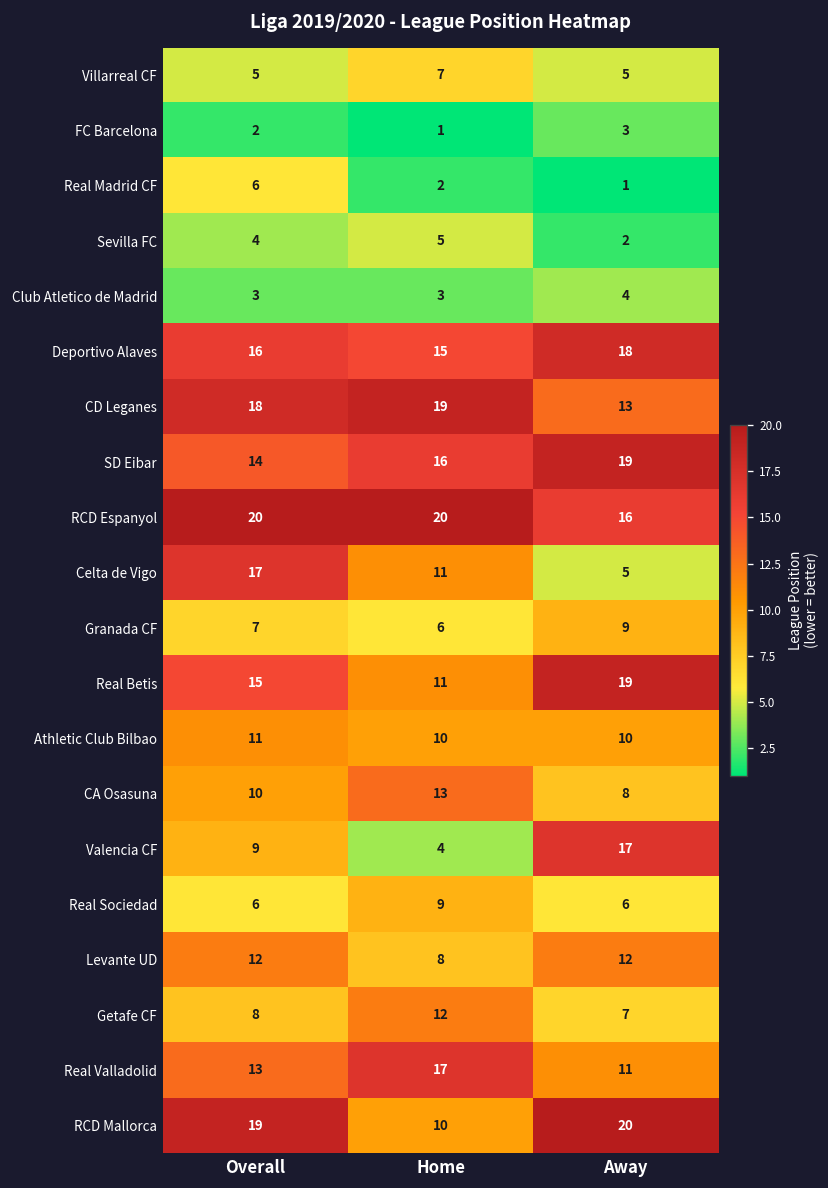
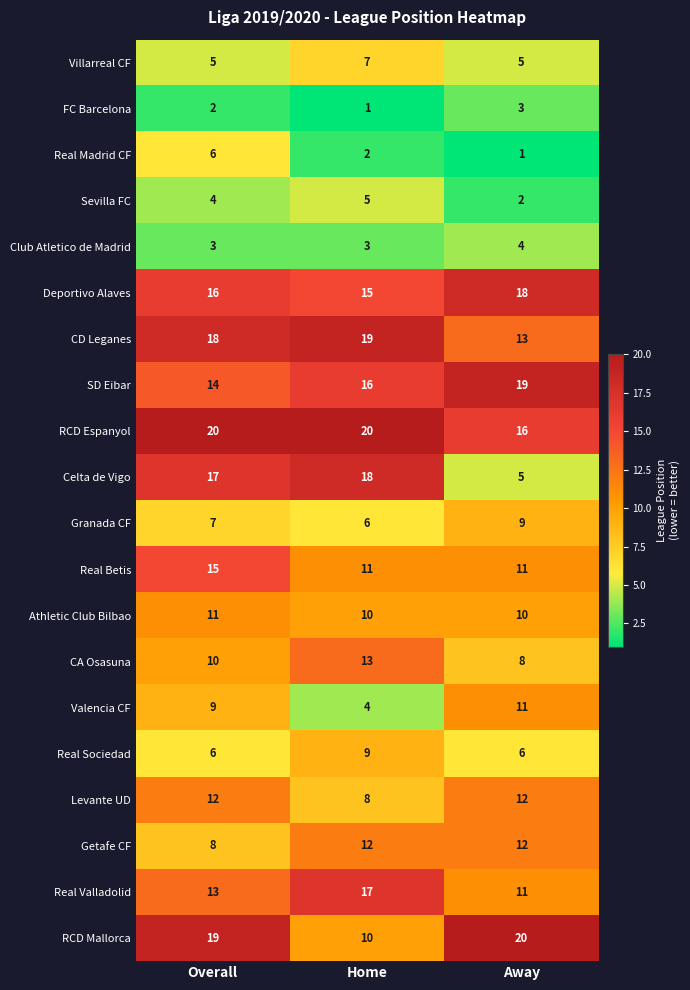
Celta de Vigo, Home: 11 -> 18
Real Betis, Away: 19 -> 11
Valencia CF, Away: 17 -> 11
Getafe CF, Away: 7 -> 12
